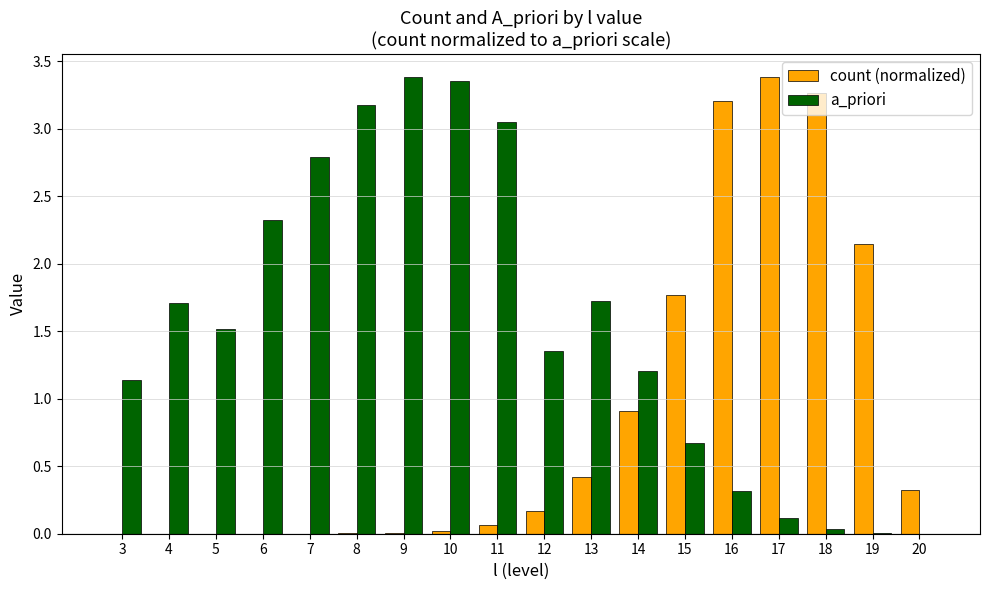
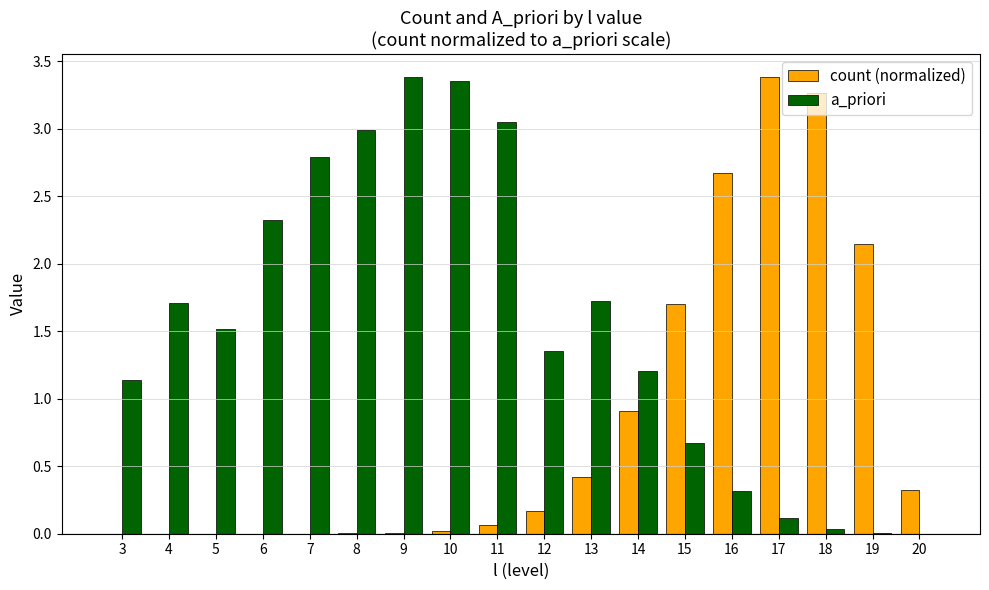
a_priori, 8: 3.17 -> 2.99
count (normalized), 15: 1.77 -> 1.70
count (normalized), 16: 3.20 -> 2.67
